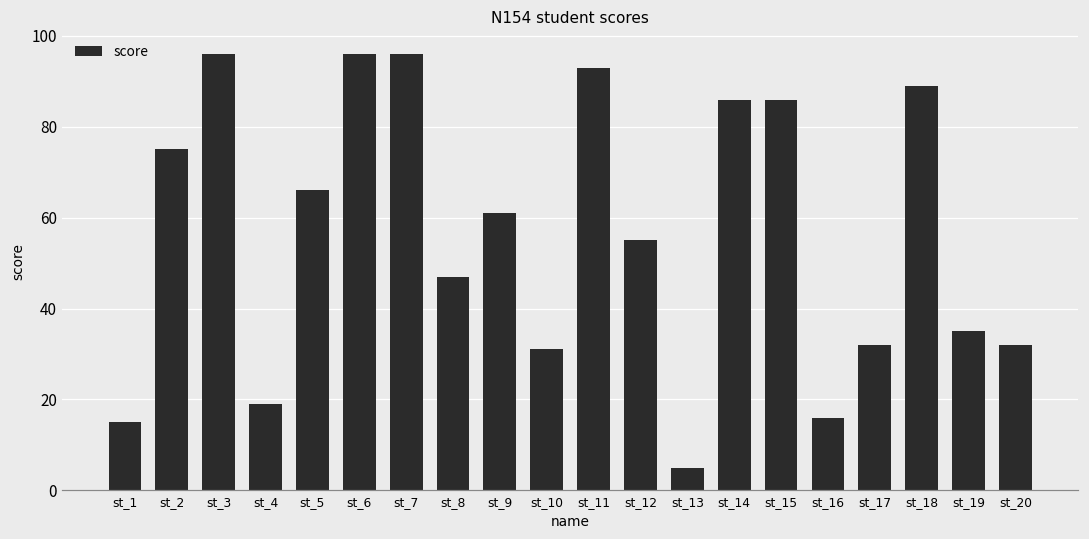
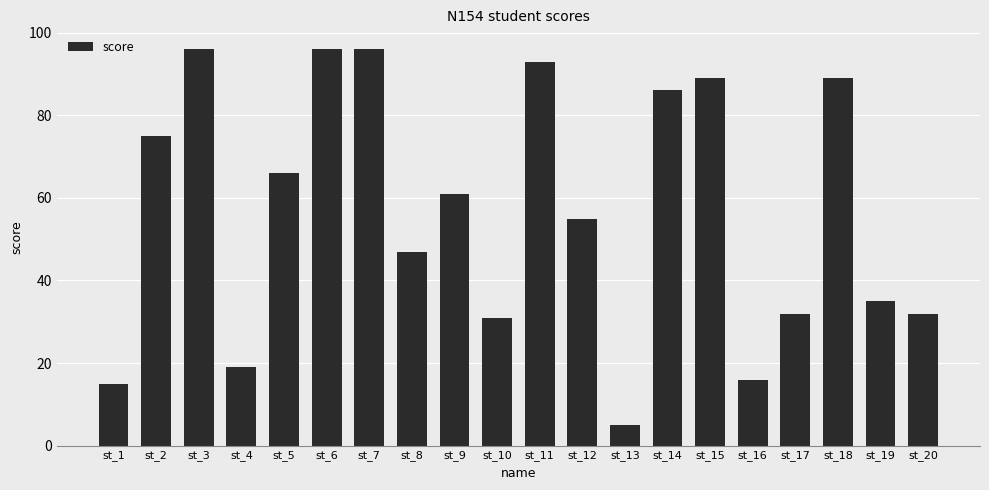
st_15: 86 -> 89
